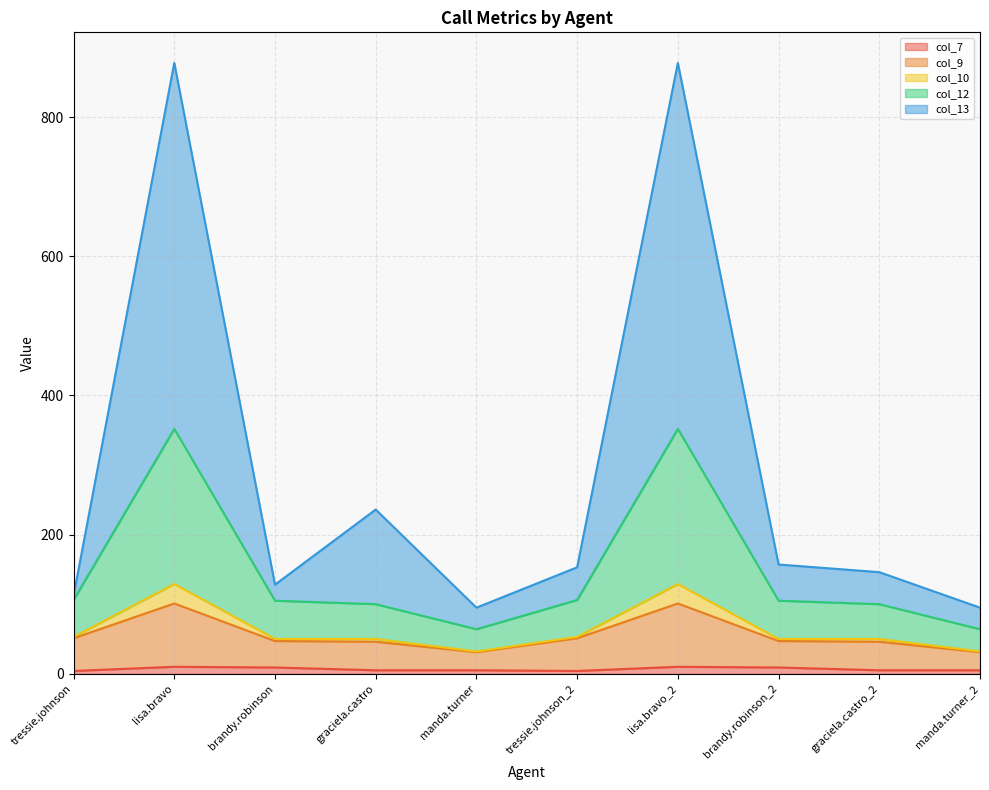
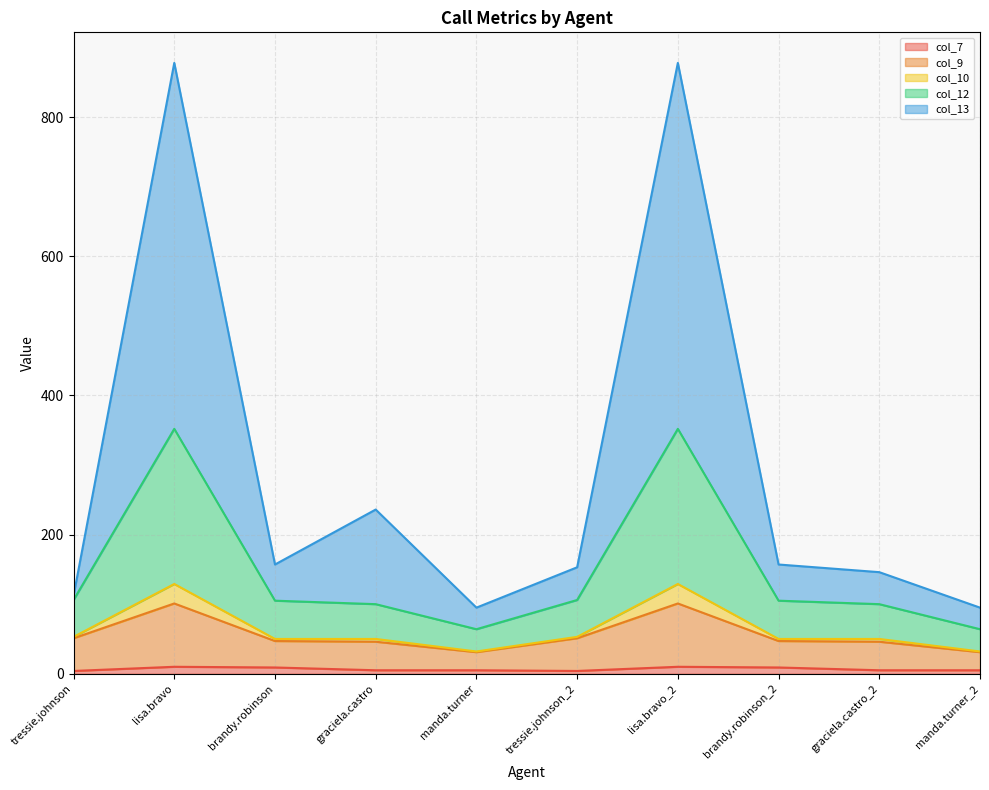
col_13, brandy.robinson: 20 -> 50
